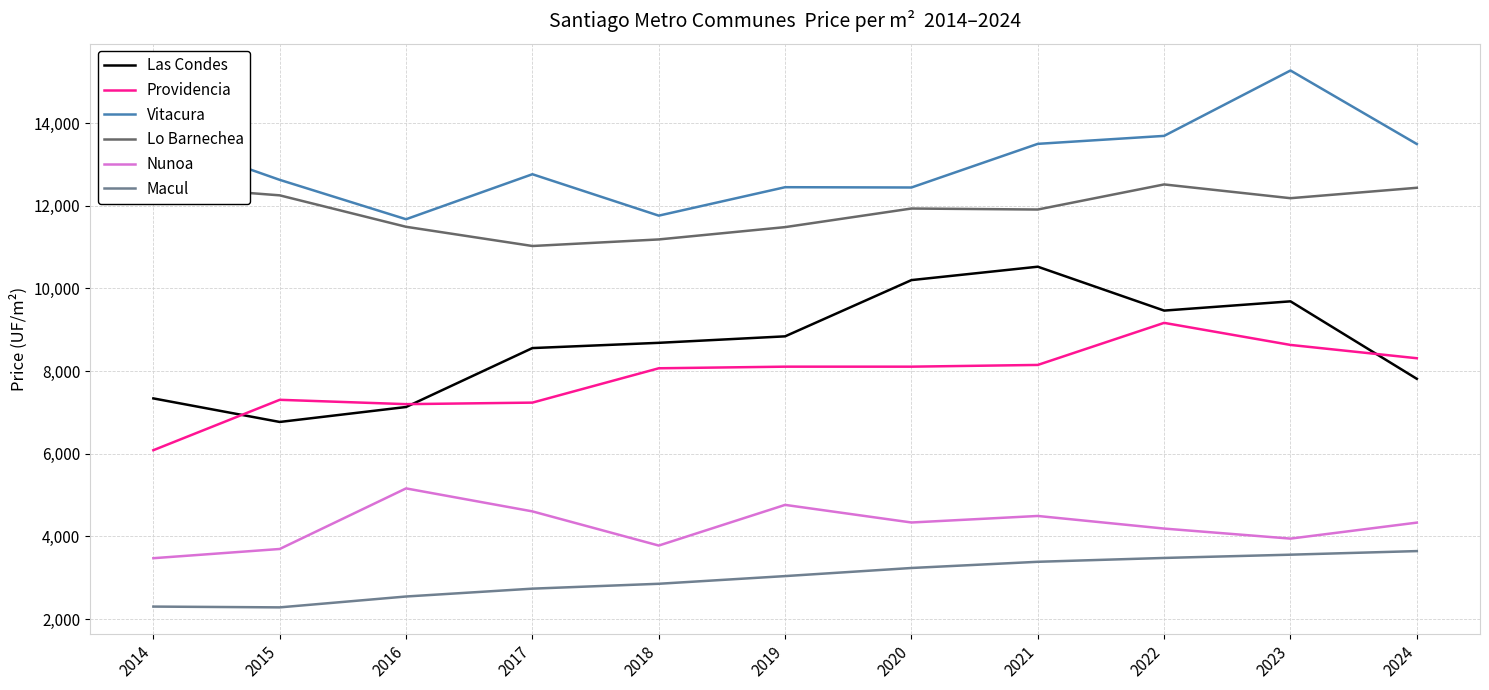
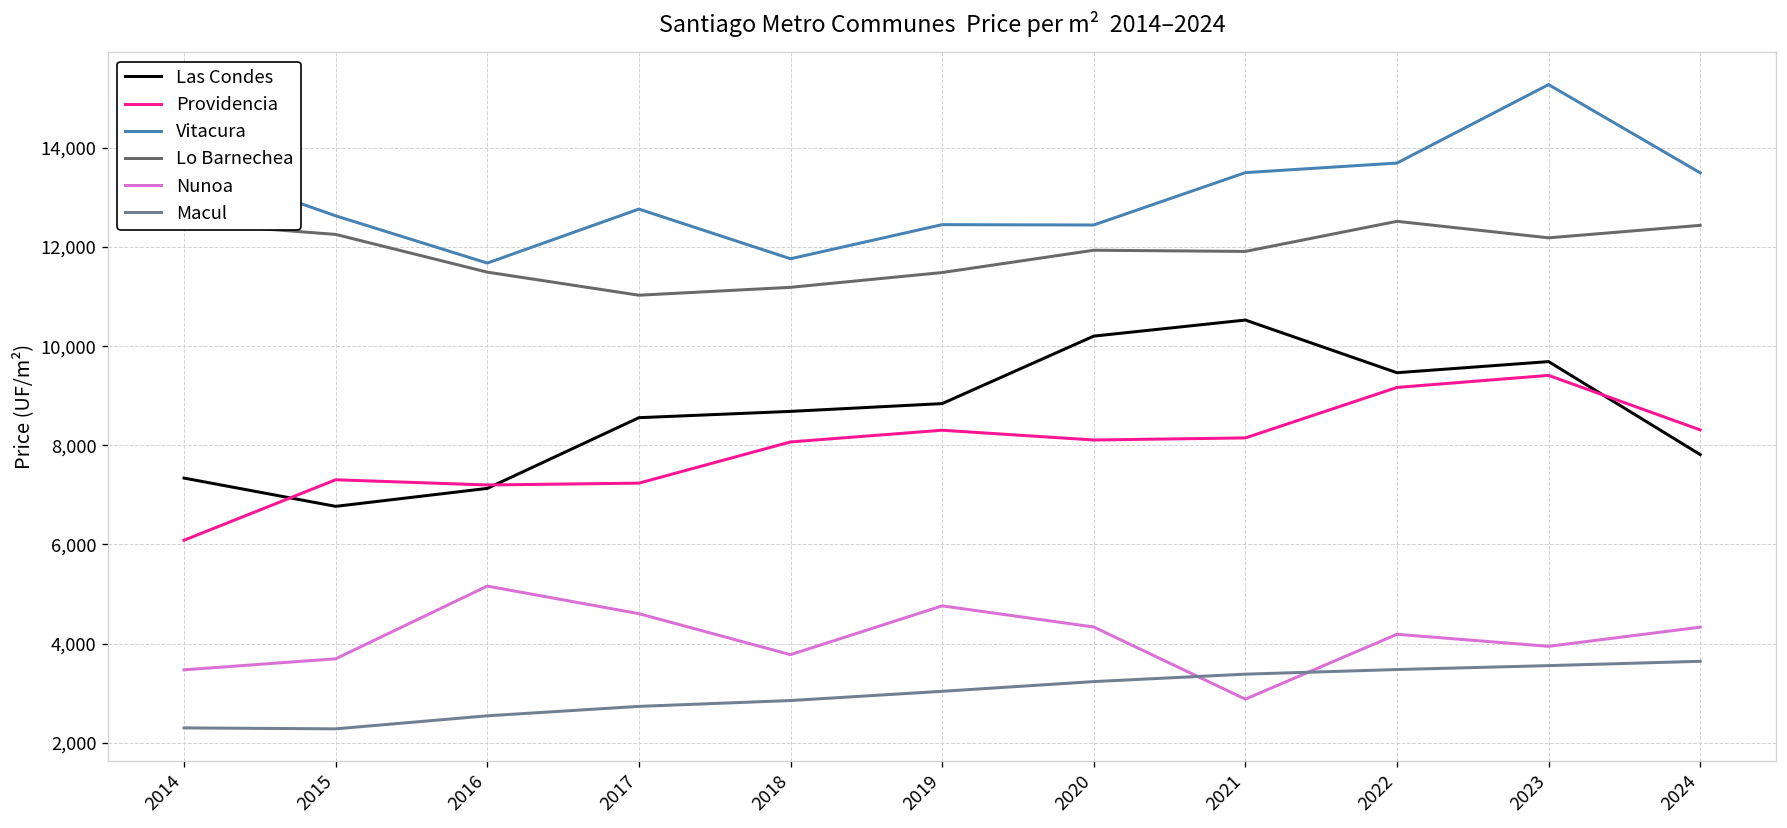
Providencia, 2019: 8,100 -> 8,300
Nunoa, 2021: 4,500 -> 2,900
Providencia, 2023: 8,600 -> 9,400
